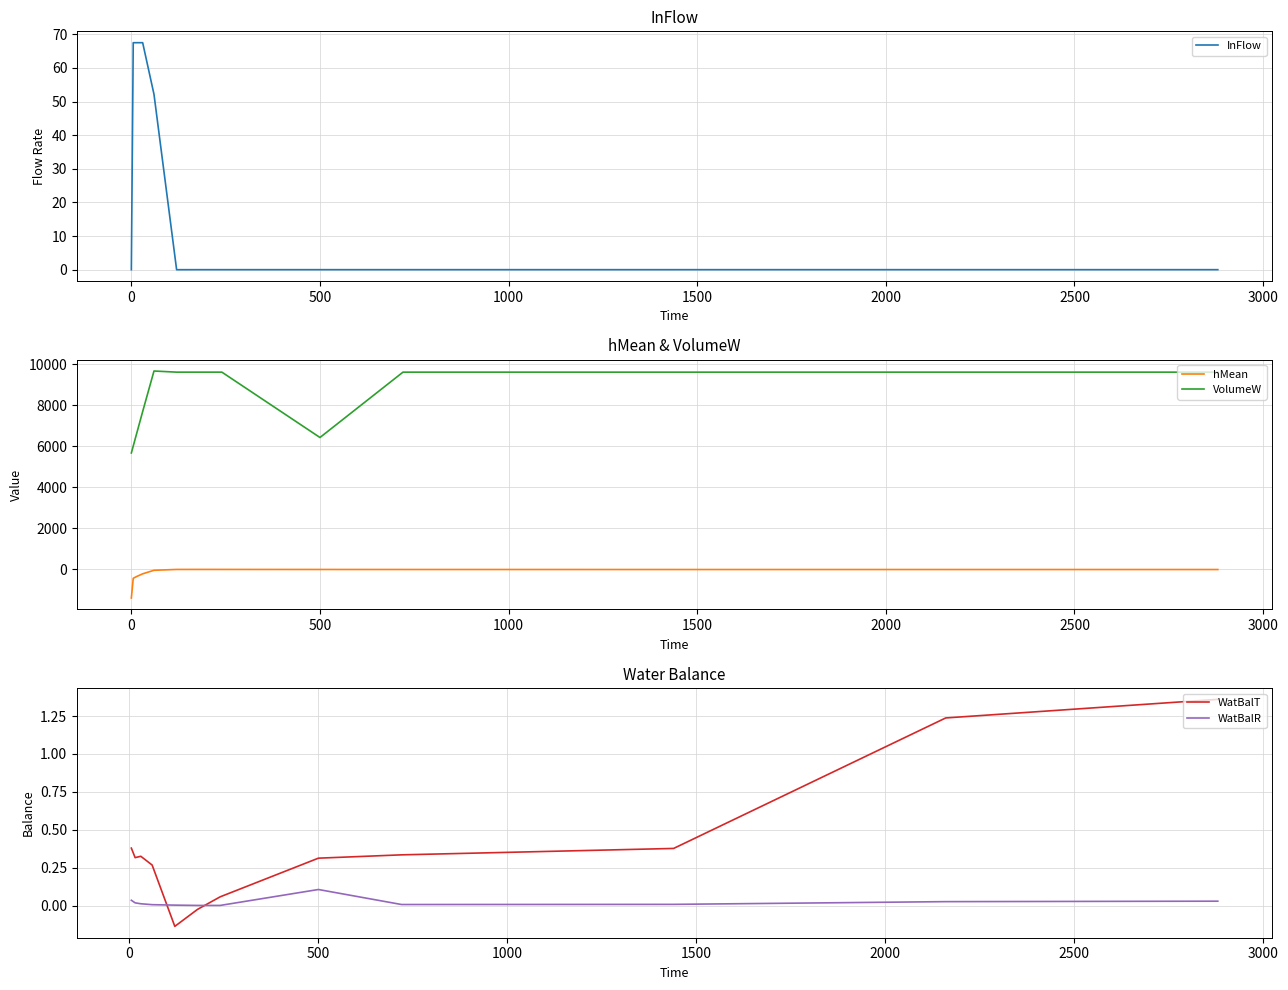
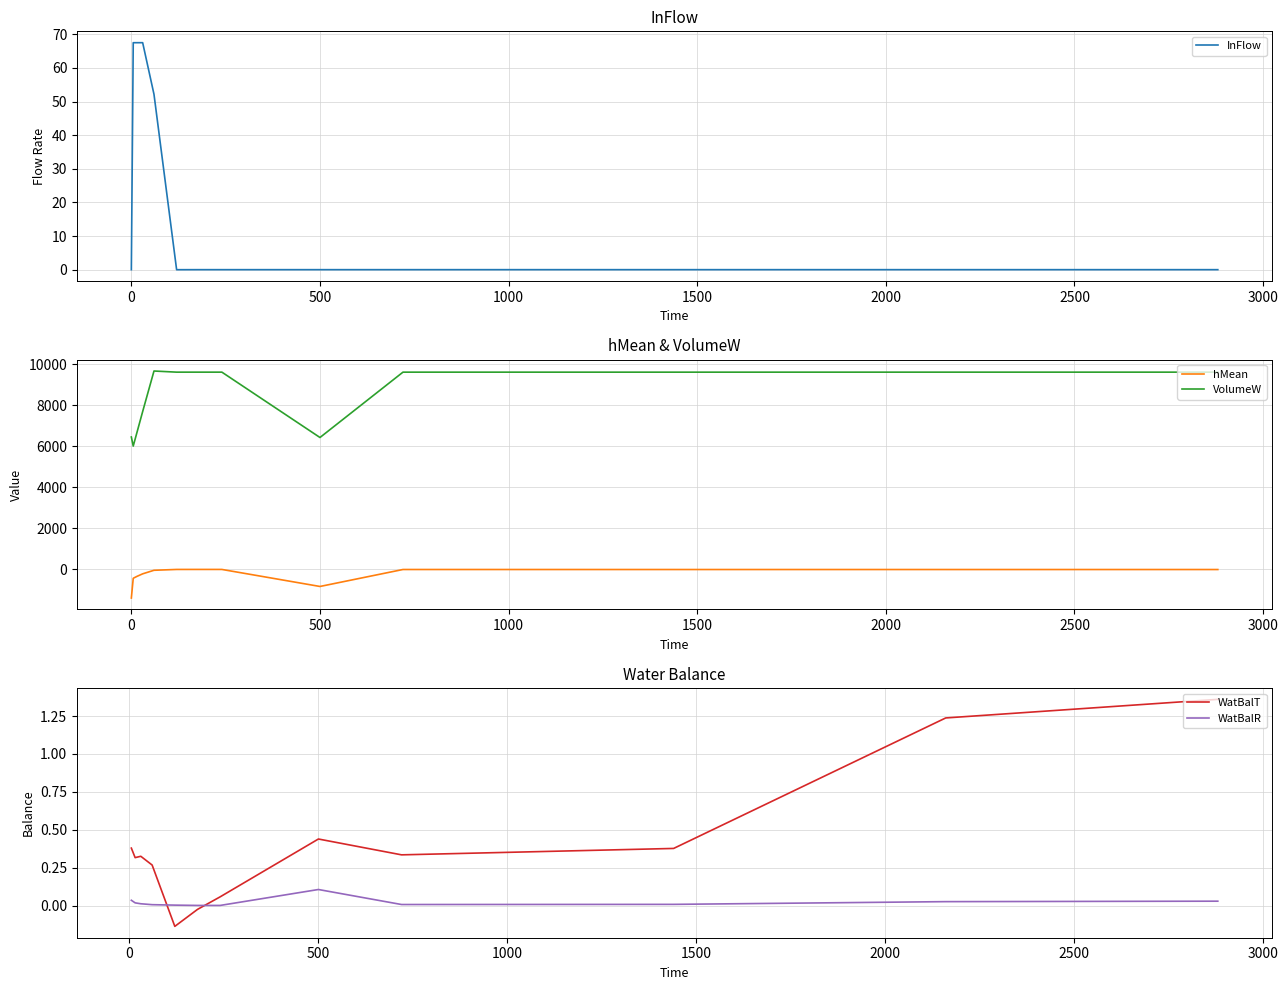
hMean & VolumeW, VolumeW, 0: 5700 -> 6500
hMean & VolumeW, hMean, 500: 0 -> -900
Water Balance, WatBalT, 500: 0.31 -> 0.44
